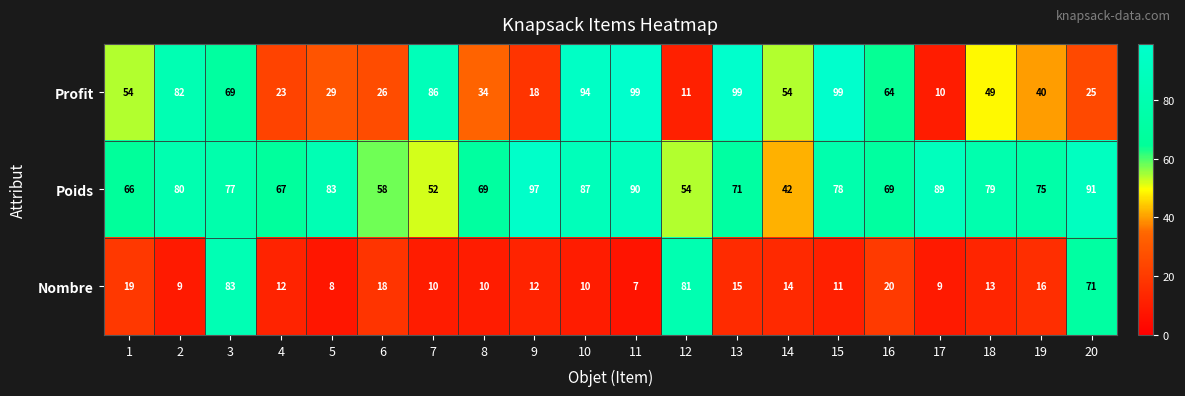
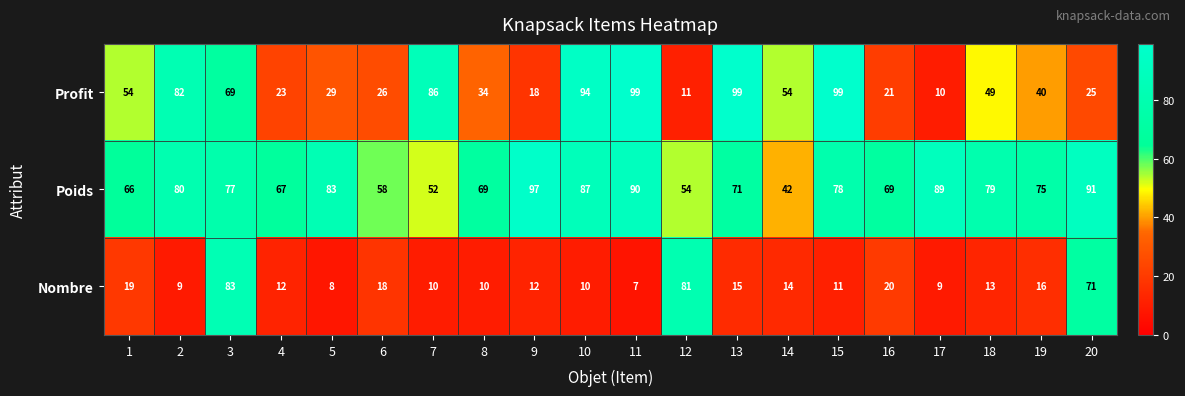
Profit, 16: 64 -> 21
